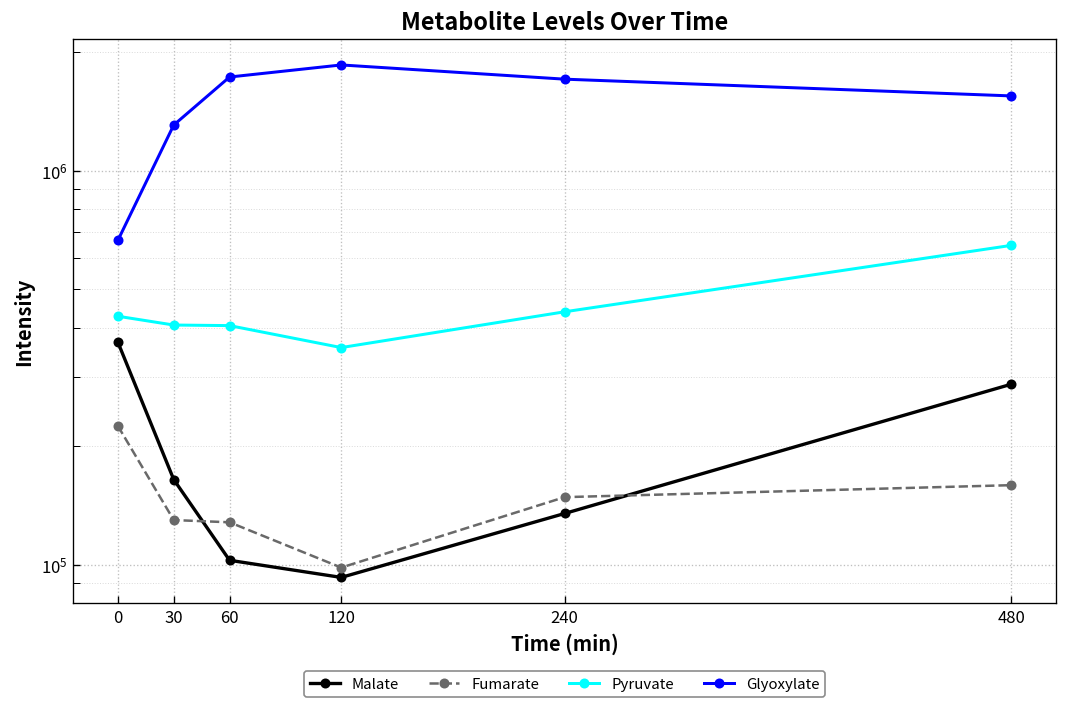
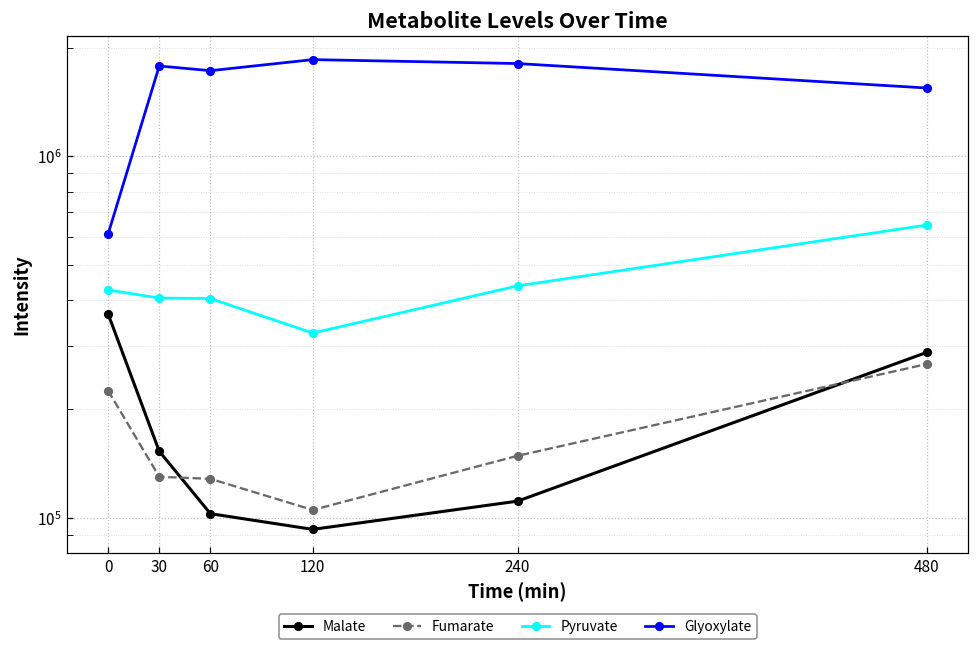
Glyoxylate, 0: 670000 -> 610000
Malate, 30: 160000 -> 150000
Glyoxylate, 30: 1300000 -> 1800000
Fumarate, 120: 99000 -> 105000
Pyruvate, 120: 360000 -> 320000
Malate, 240: 135000 -> 111000
Glyoxylate, 240: 1700000 -> 1800000
Fumarate, 480: 160000 -> 270000
